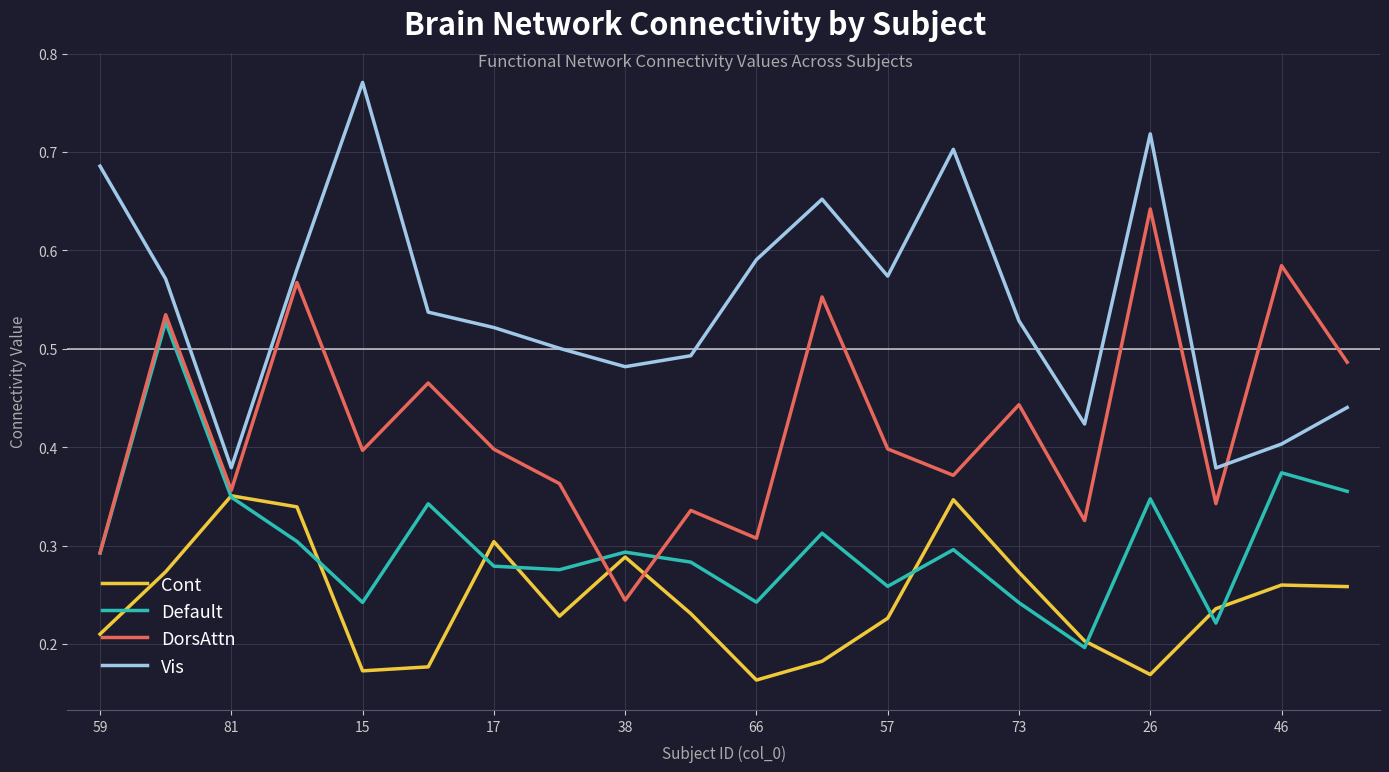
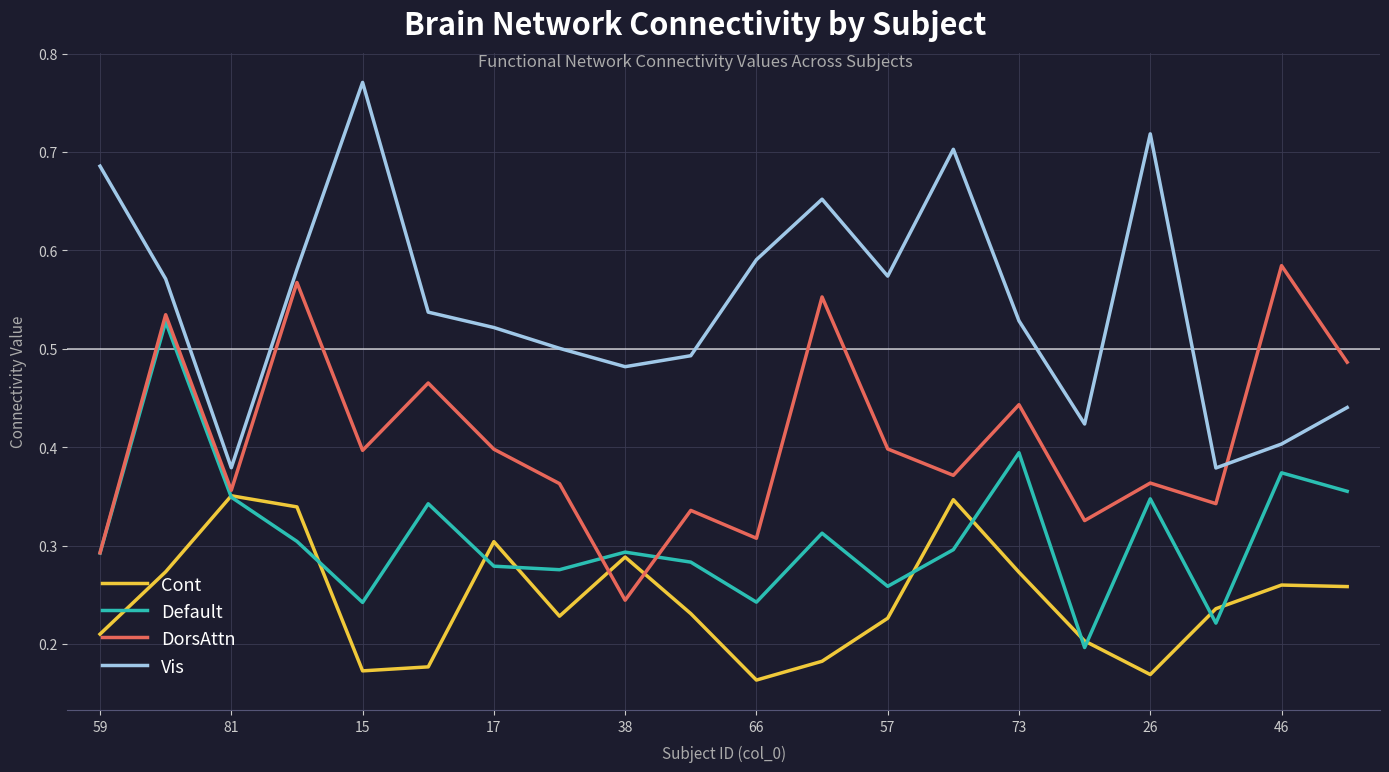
Default, 73: 0.24 -> 0.39
DorsAttn, 26: 0.64 -> 0.36
